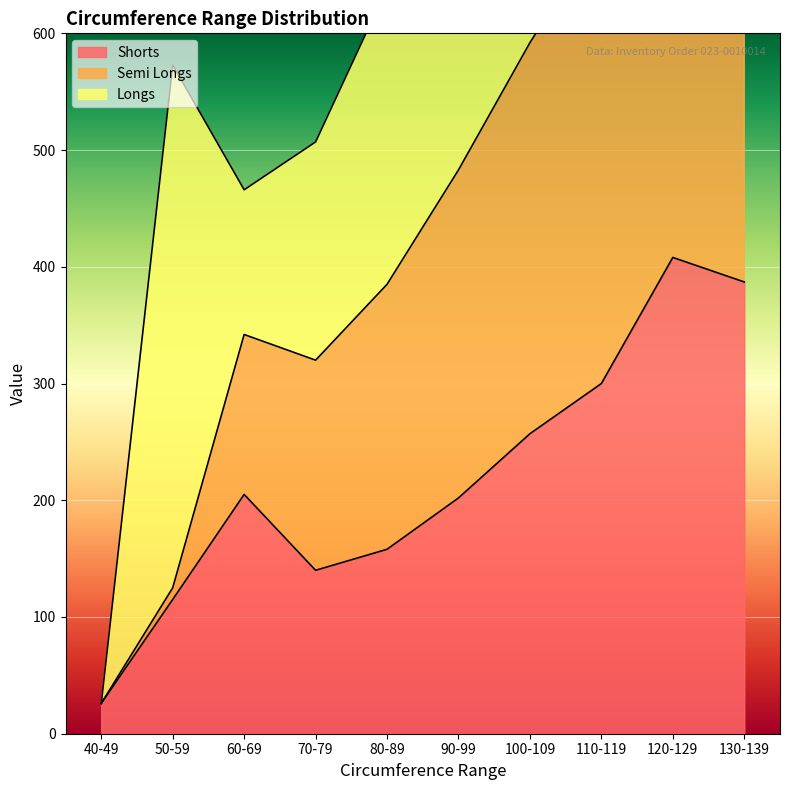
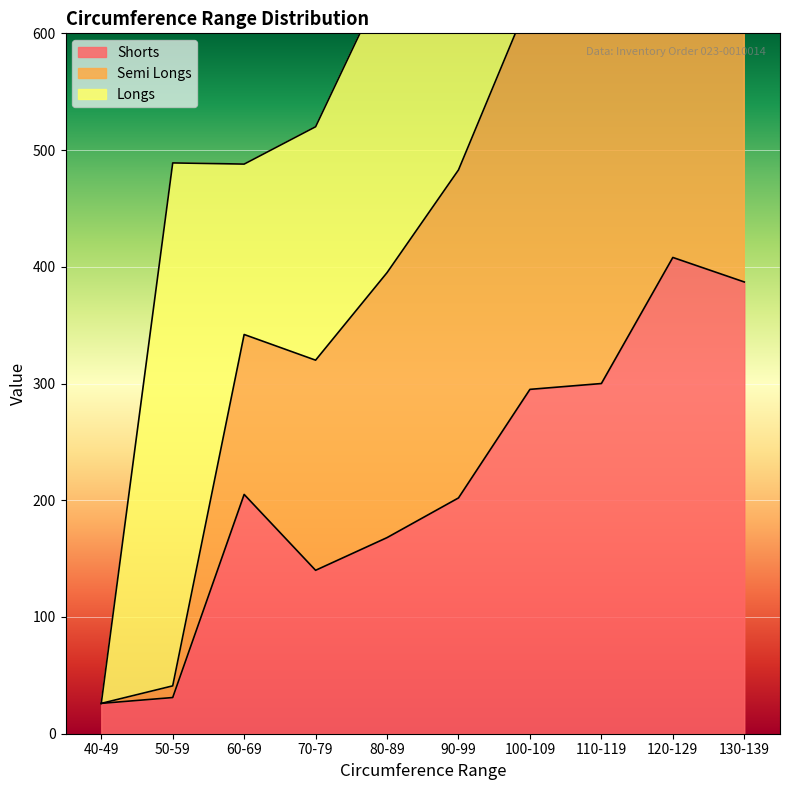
Shorts, 50-59: 115 -> 31
Longs, 60-69: 124 -> 146
Longs, 70-79: 187 -> 200
Shorts, 80-89: 158 -> 168
Shorts, 100-109: 257 -> 295
